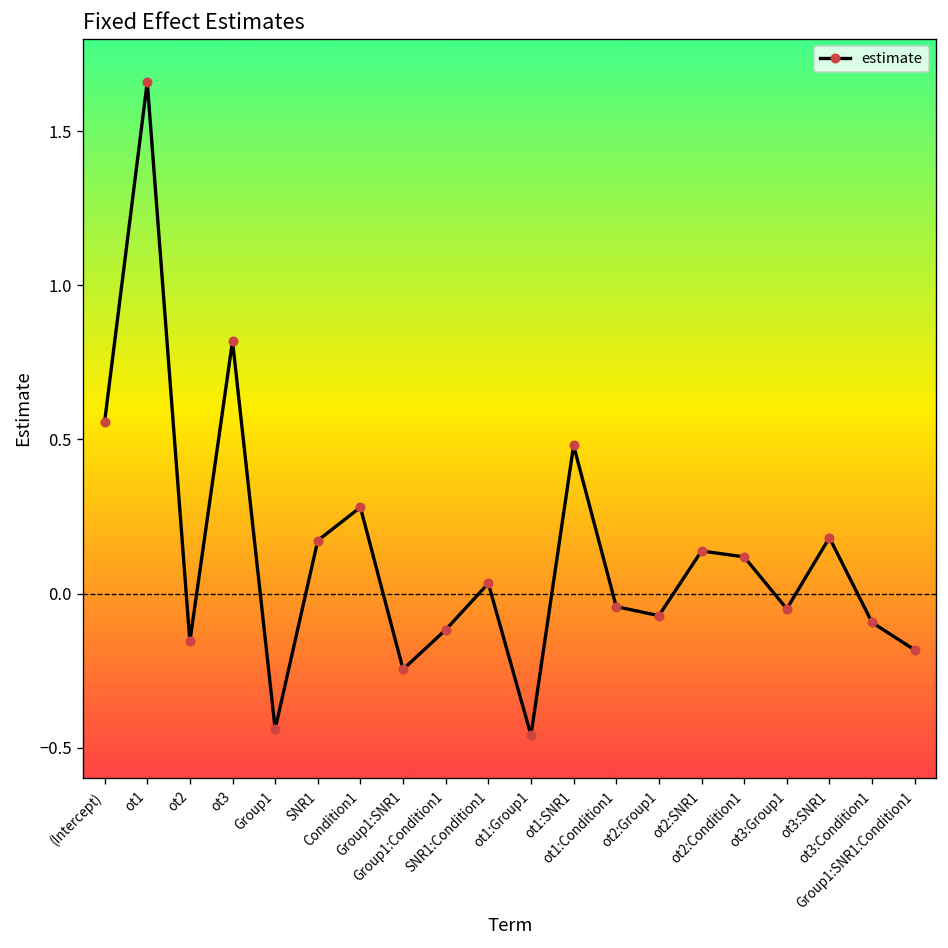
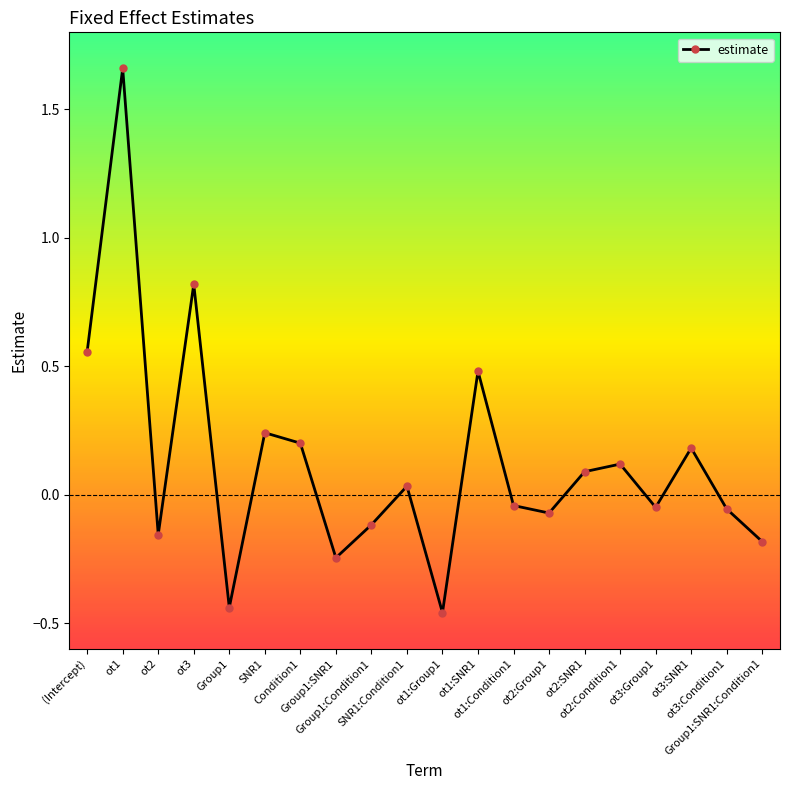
SNR1: 0.17 -> 0.24
Condition1: 0.28 -> 0.20
ot2:SNR1: 0.14 -> 0.09
ot3:Condition1: -0.09 -> -0.06
